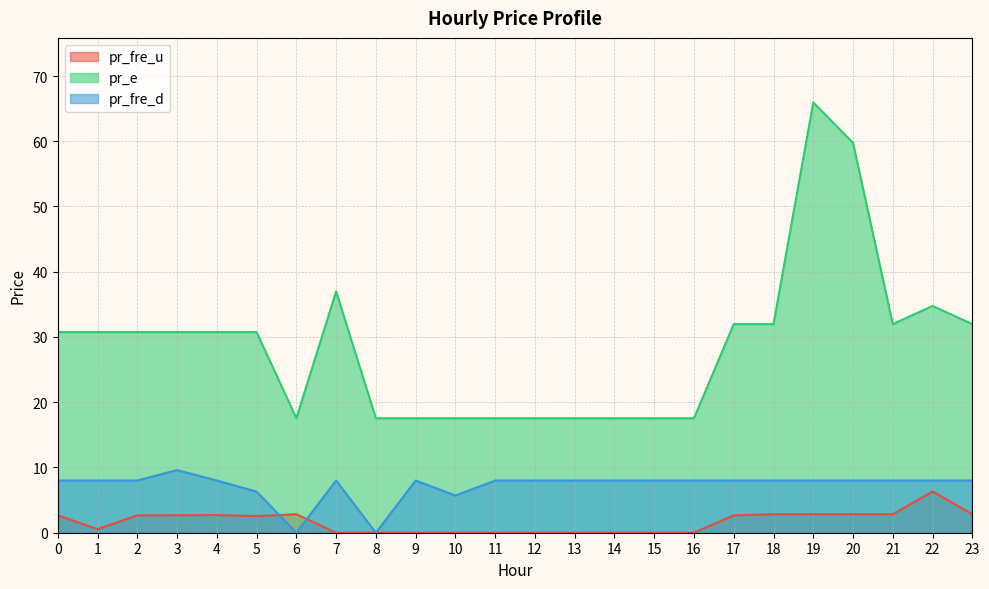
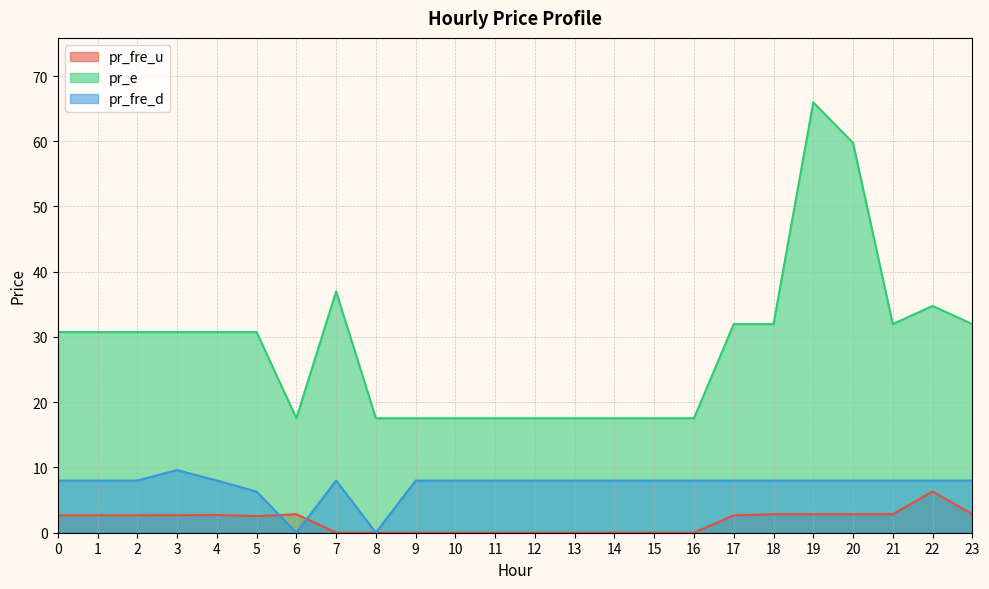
pr_fre_u, 1: 1 -> 3
pr_fre_d, 10: 6 -> 8
